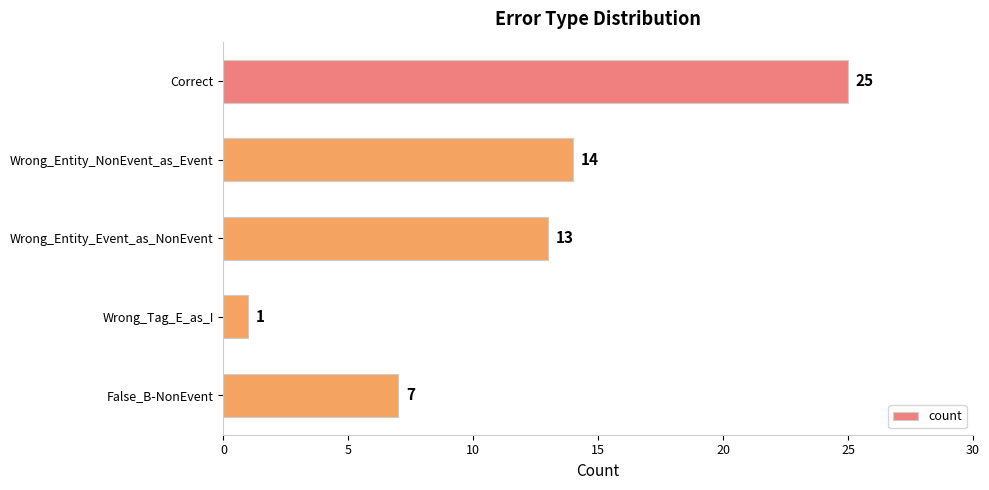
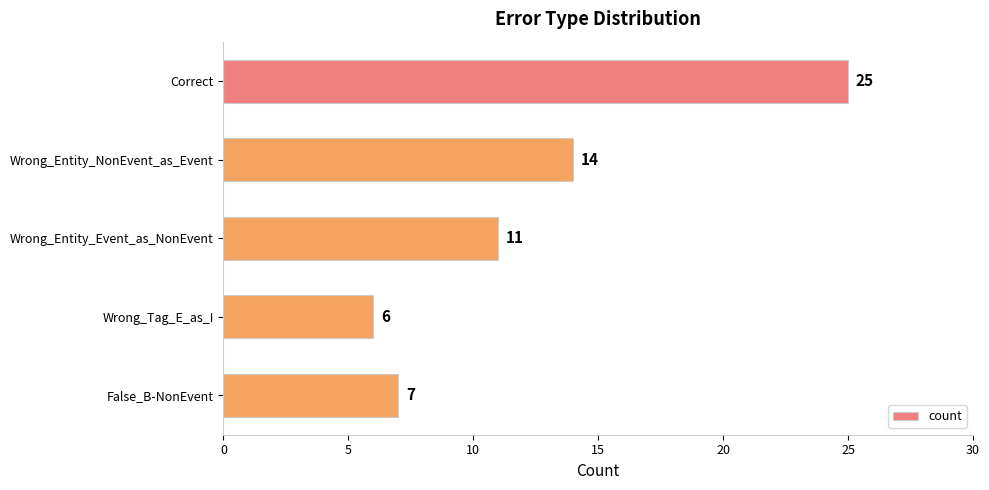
Wrong_Entity_Event_as_NonEvent: 13 -> 11
Wrong_Tag_E_as_I: 1 -> 6
